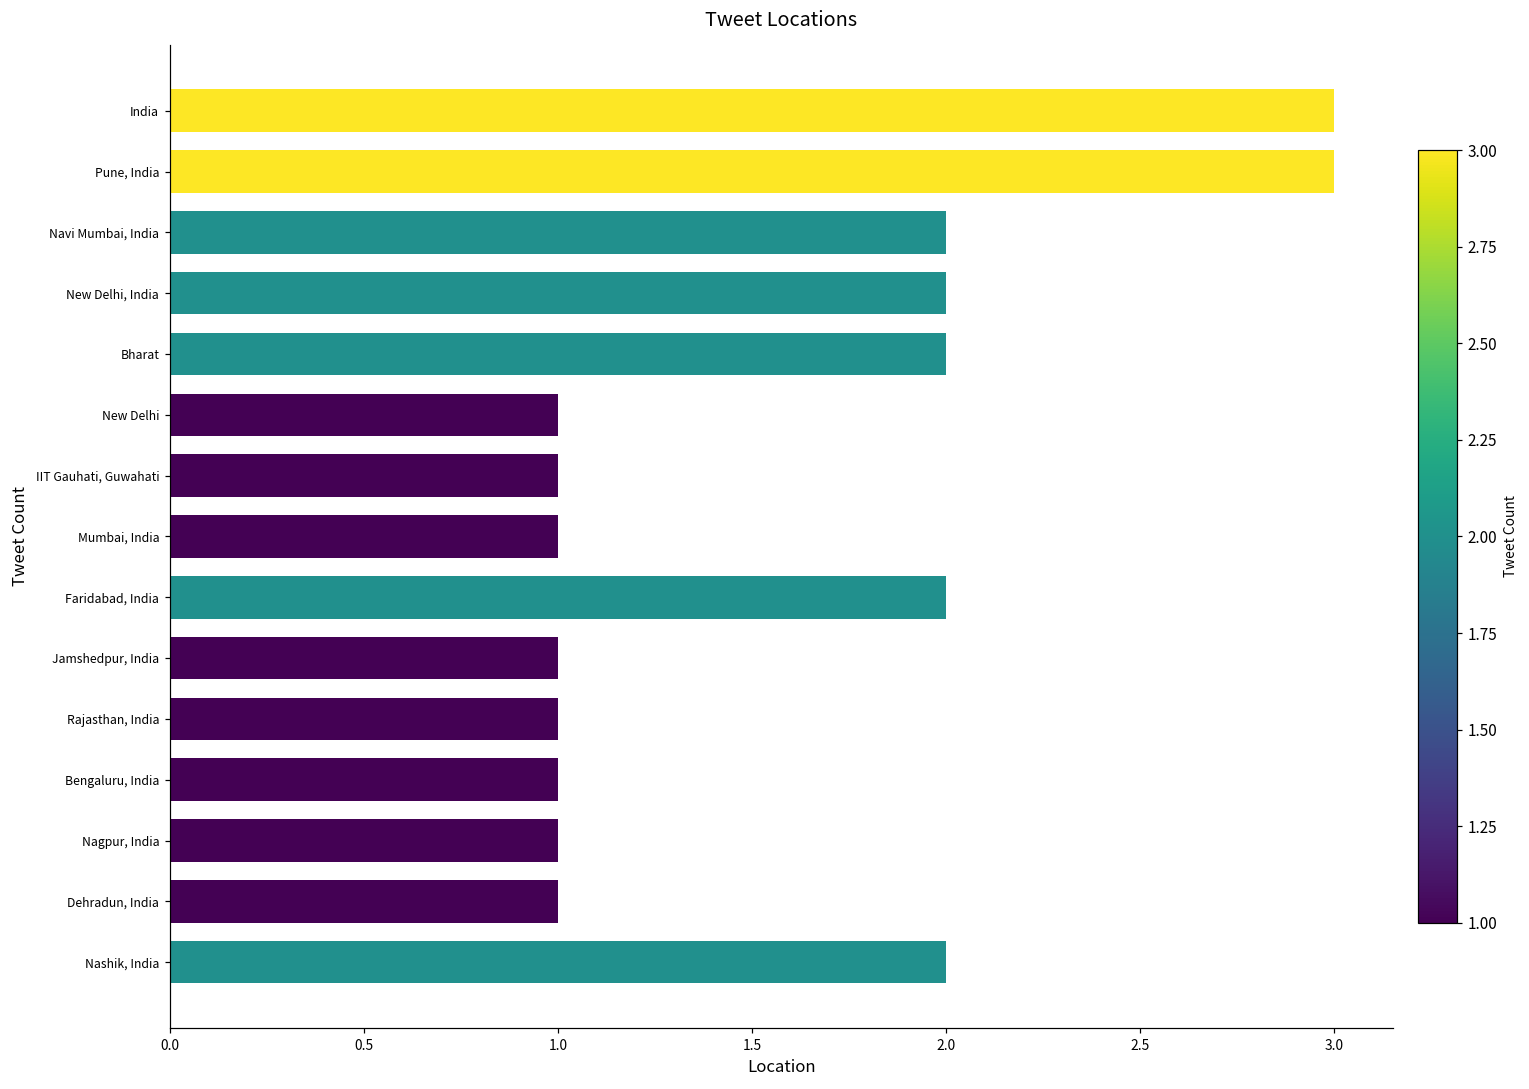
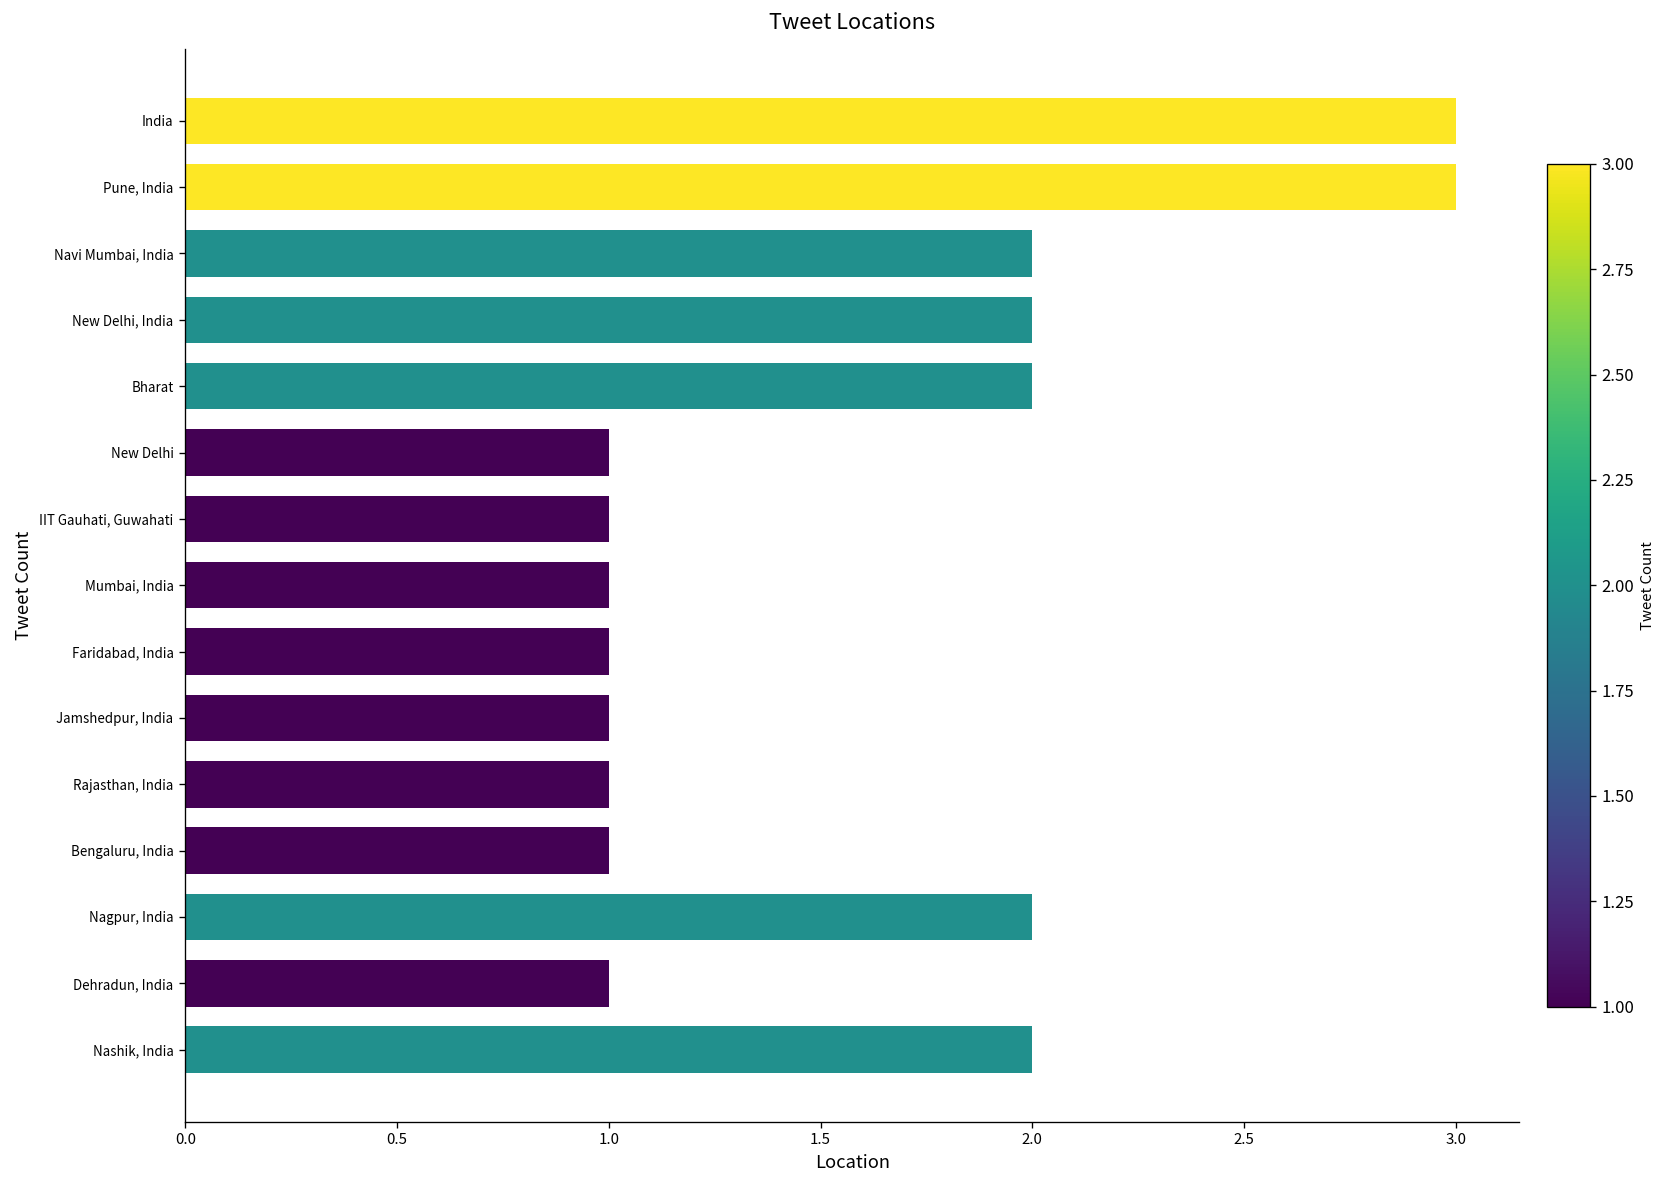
Faridabad, India: 2 -> 1
Nagpur, India: 1 -> 2
